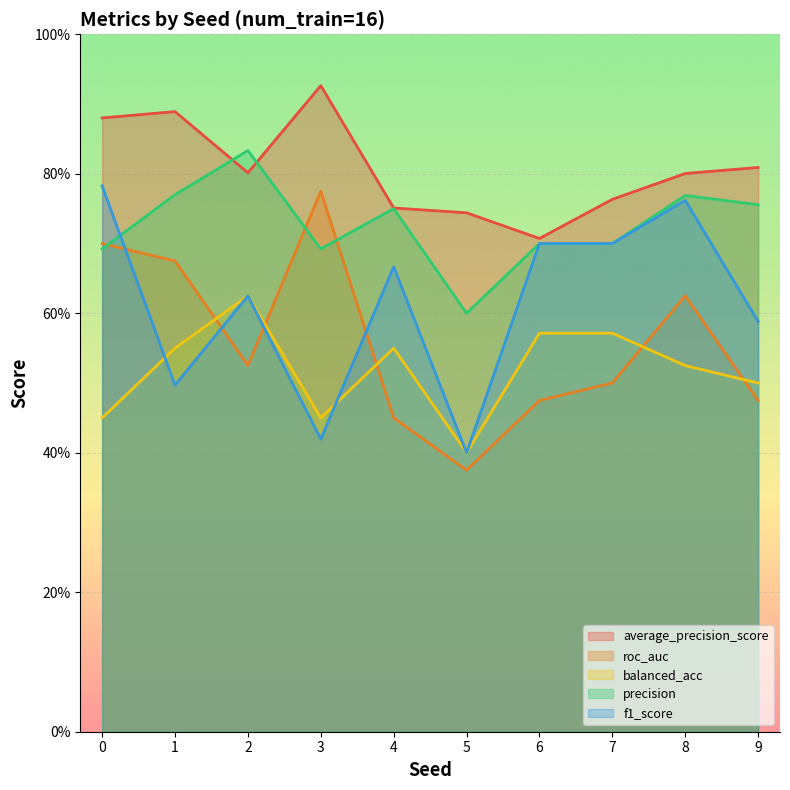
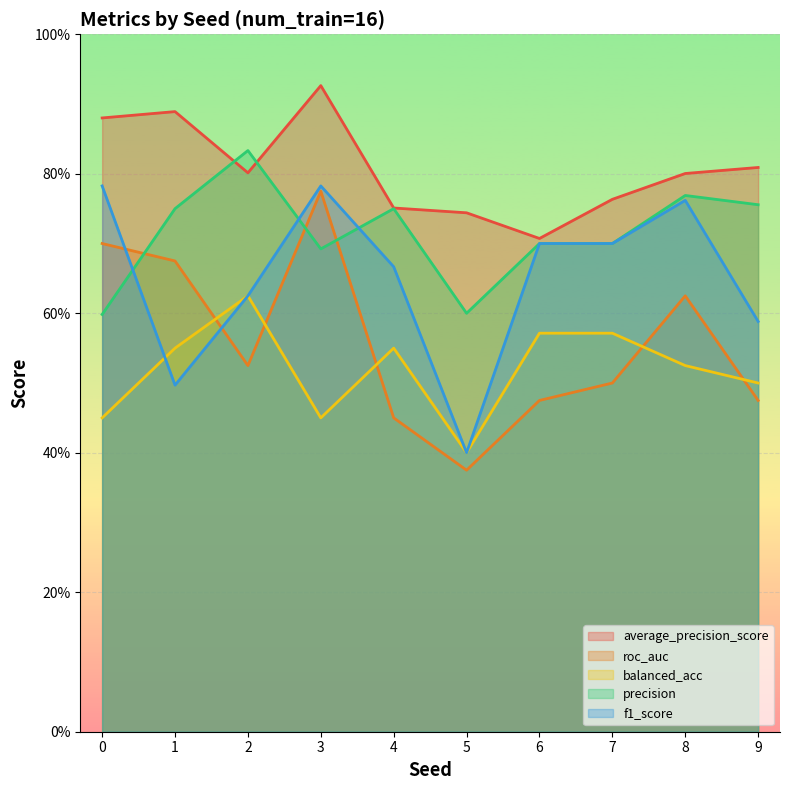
precision, 0: 69% -> 60%
precision, 1: 77% -> 75%
f1_score, 3: 42% -> 78%
